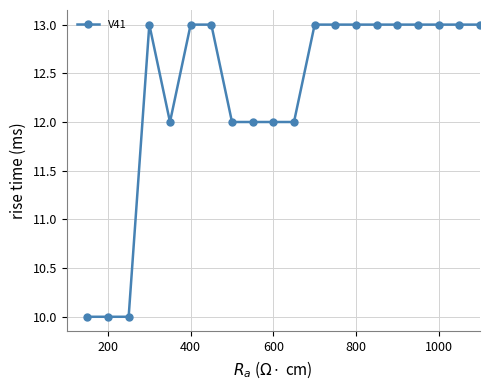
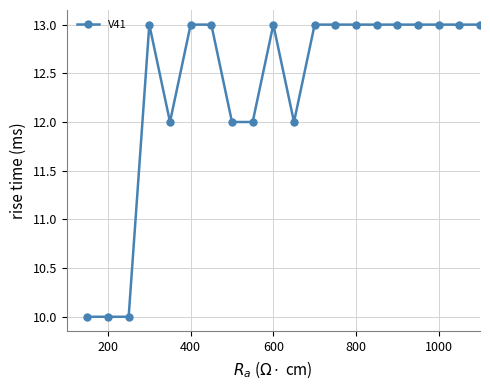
600: 12 -> 13
